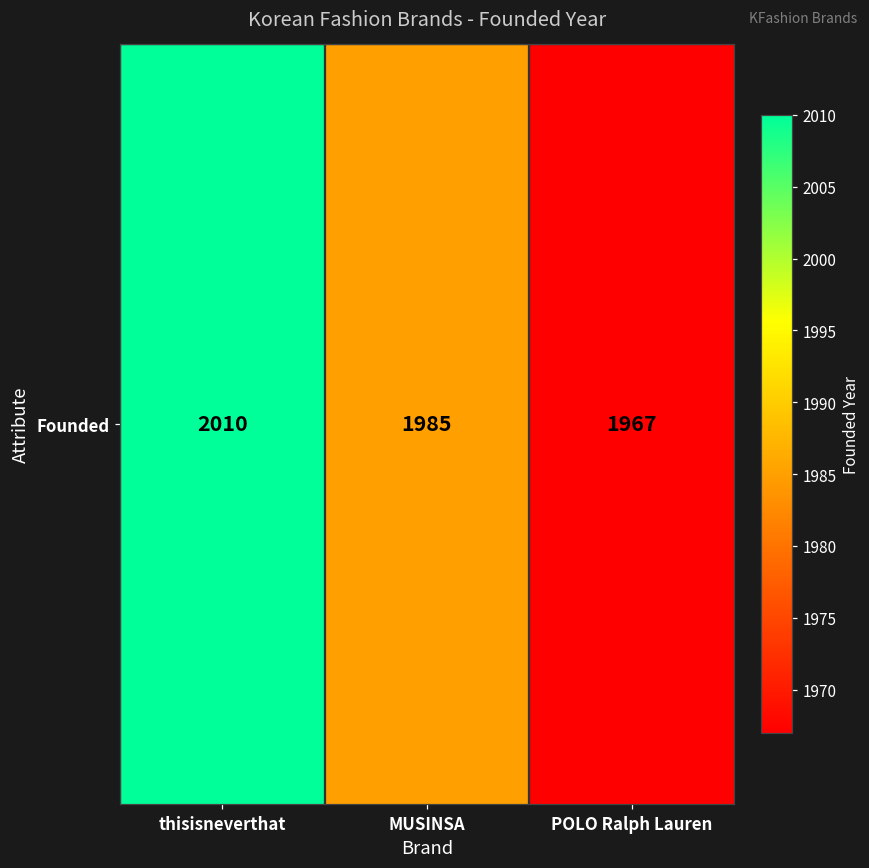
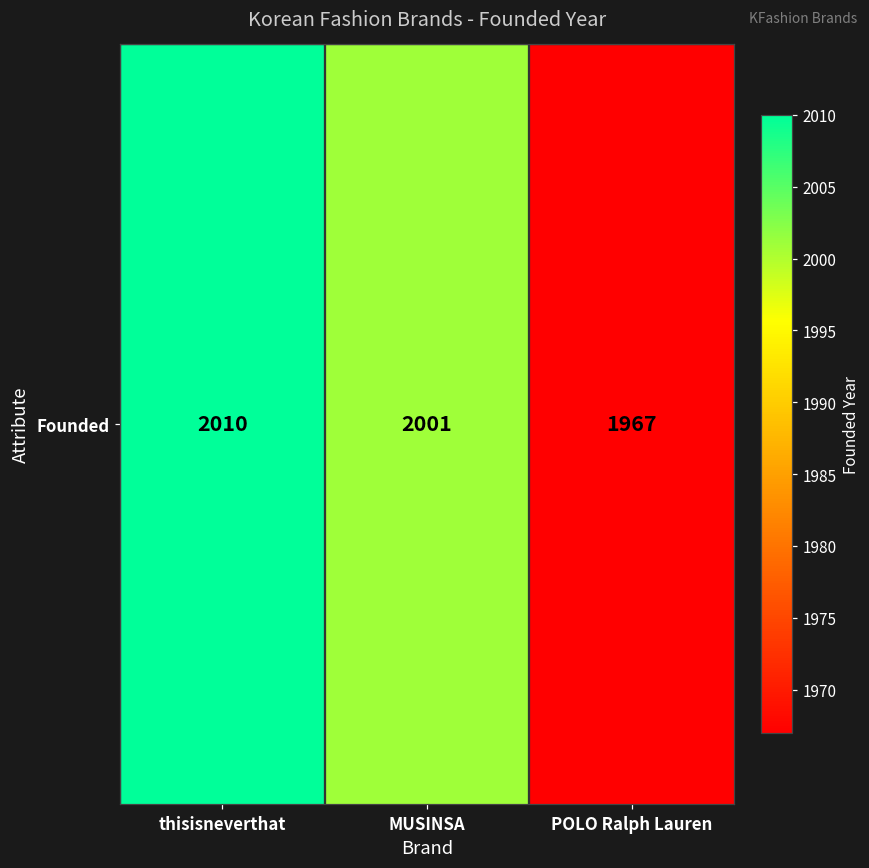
Founded, MUSINSA: 1985 -> 2001
